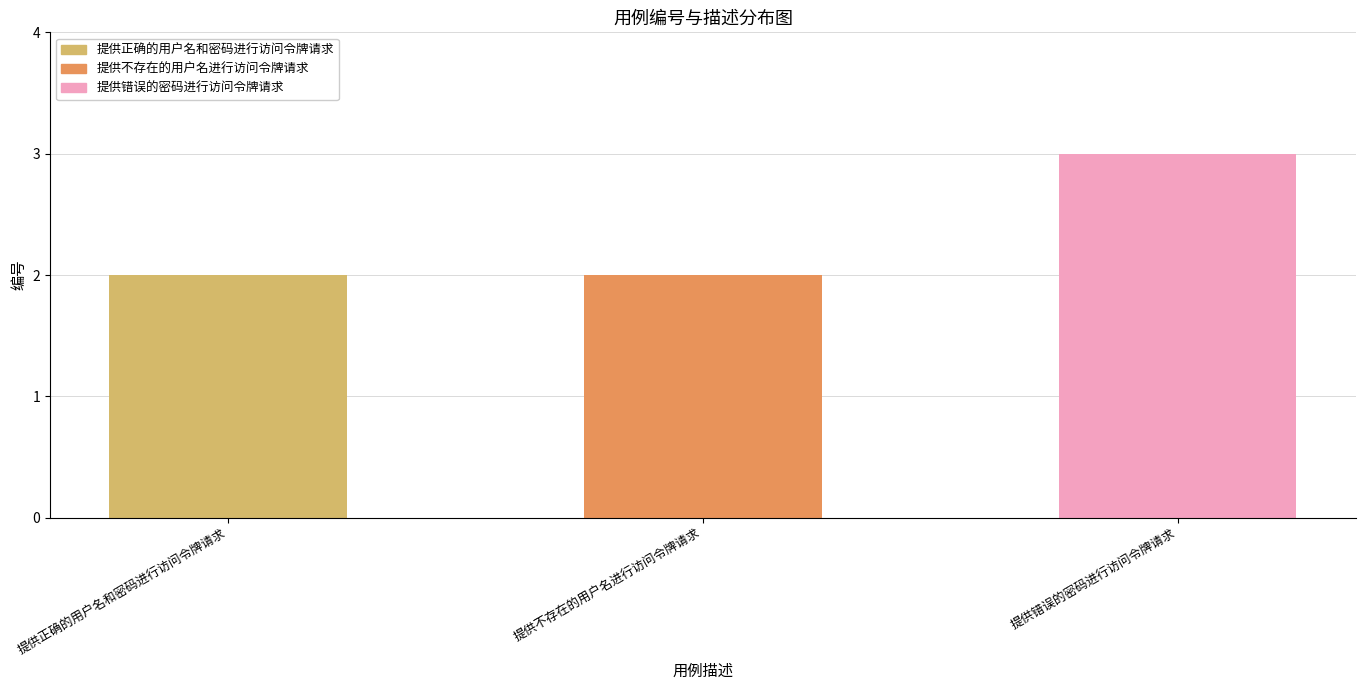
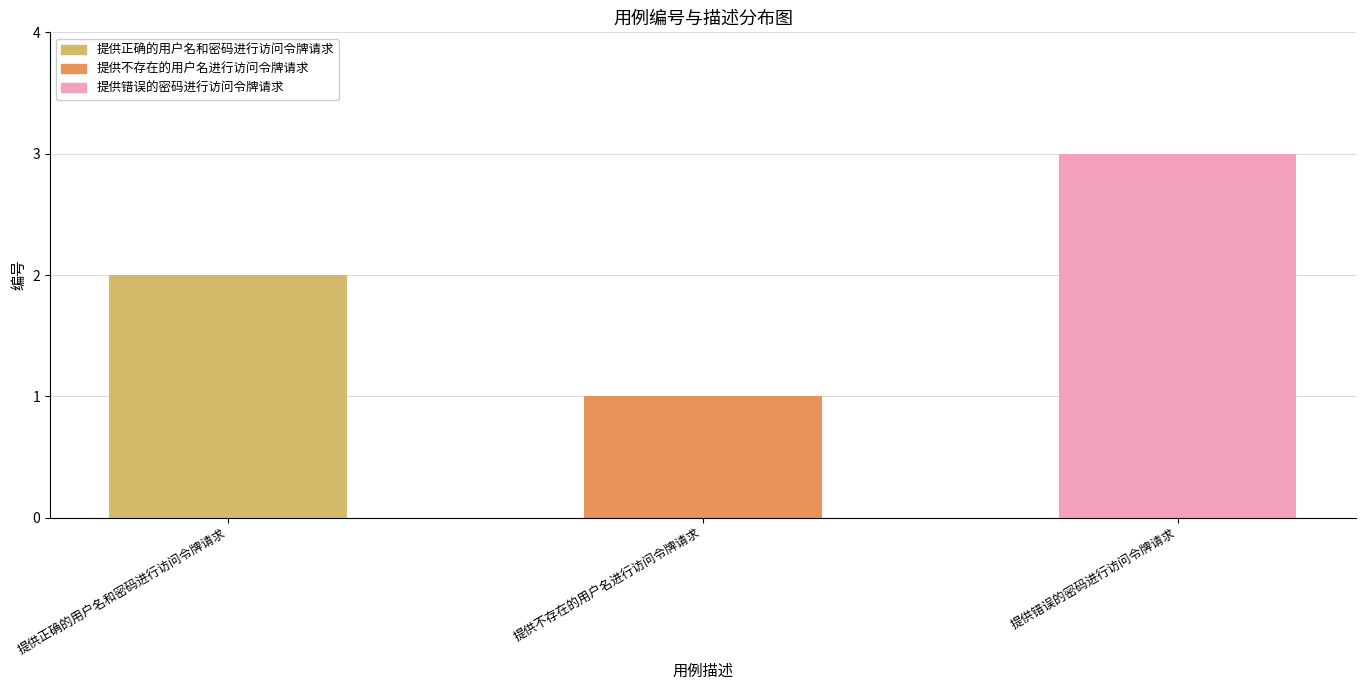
提供不存在的用户名进行访问令牌请求: 2 -> 1
